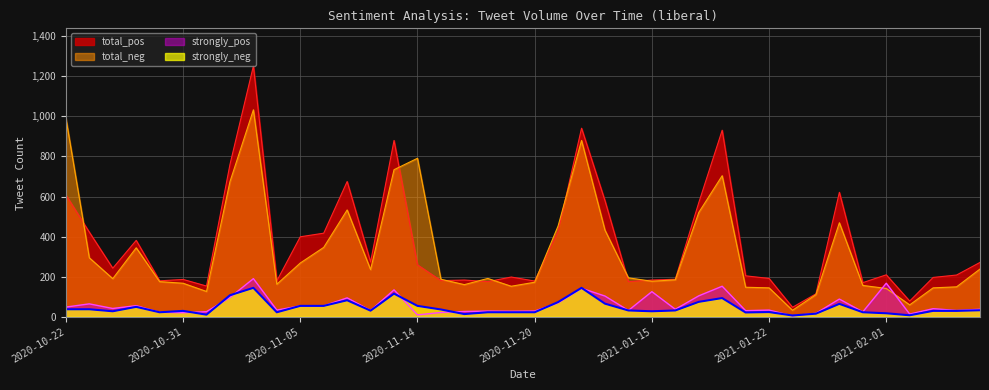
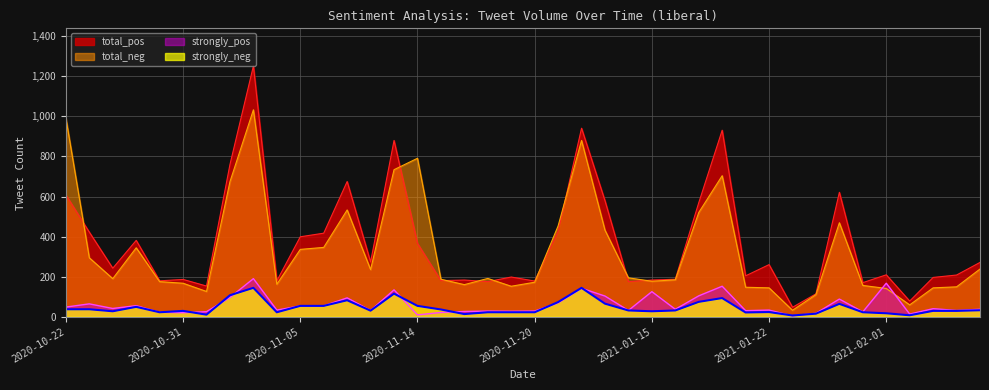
total_neg, 2020-11-05: 270 -> 340
total_pos, 2020-11-14: 260 -> 370
total_pos, 2021-01-22: 190 -> 260
